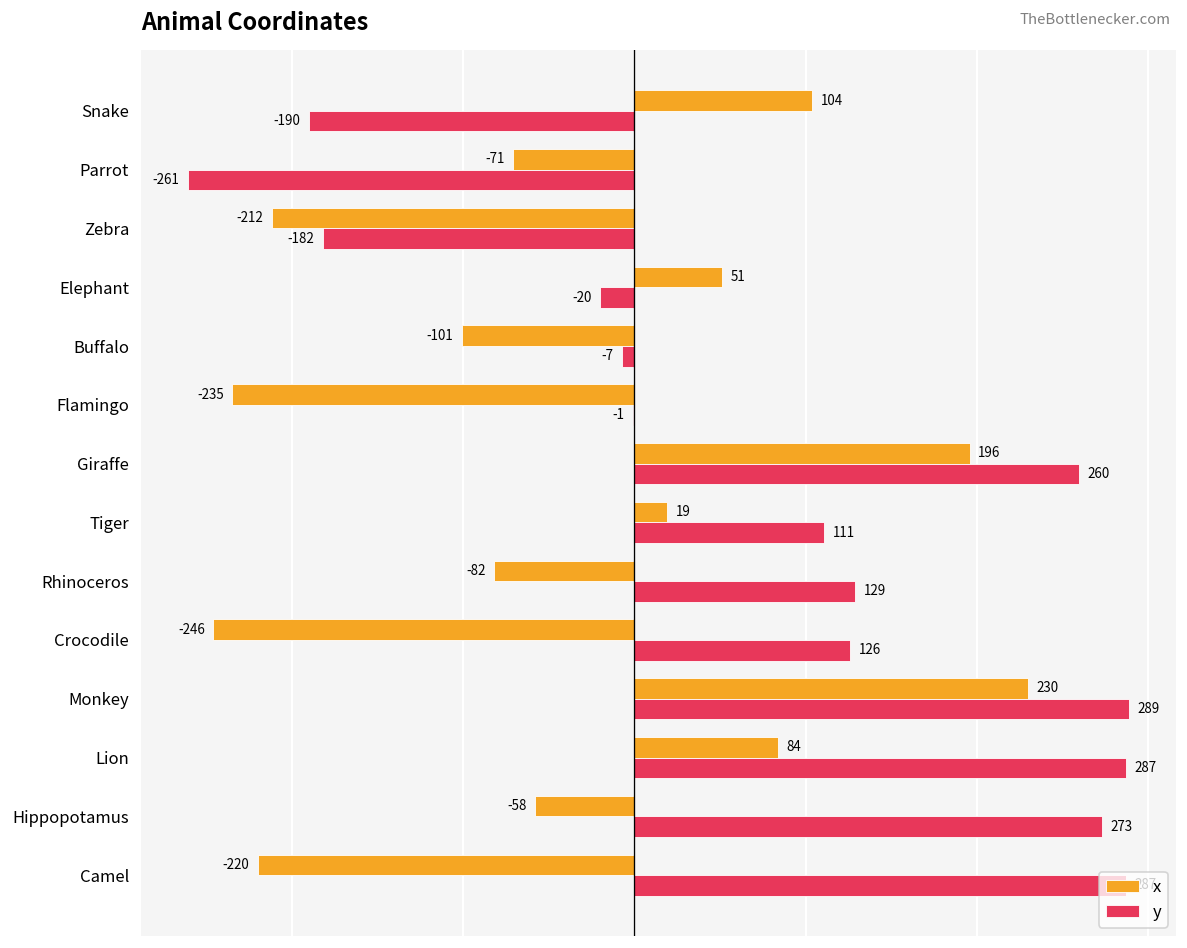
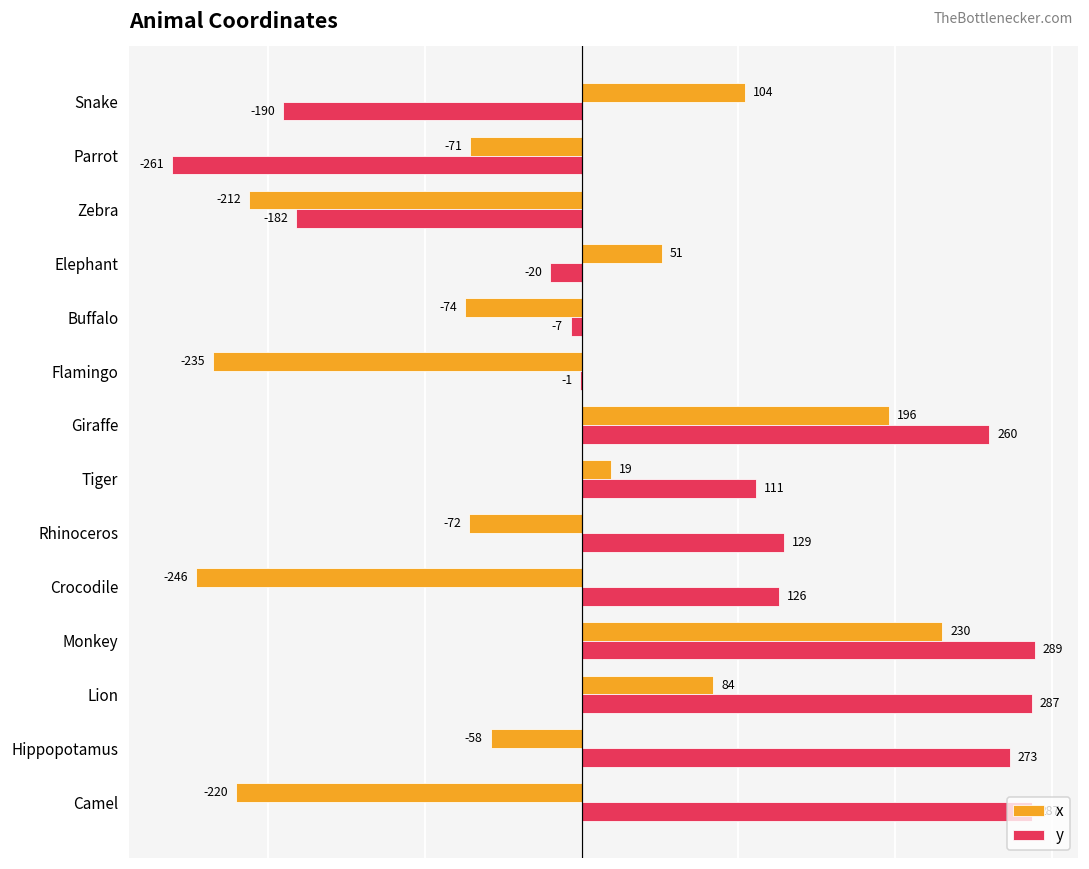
x, Buffalo: -101 -> -74
x, Rhinoceros: -82 -> -72
